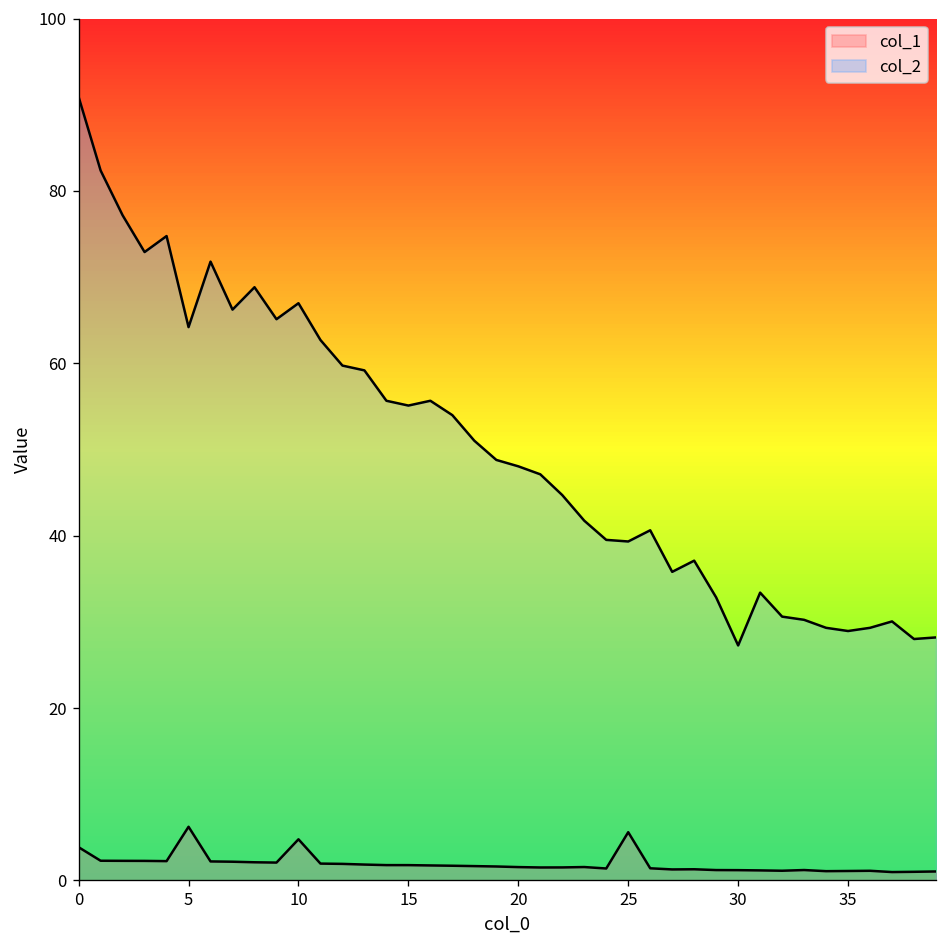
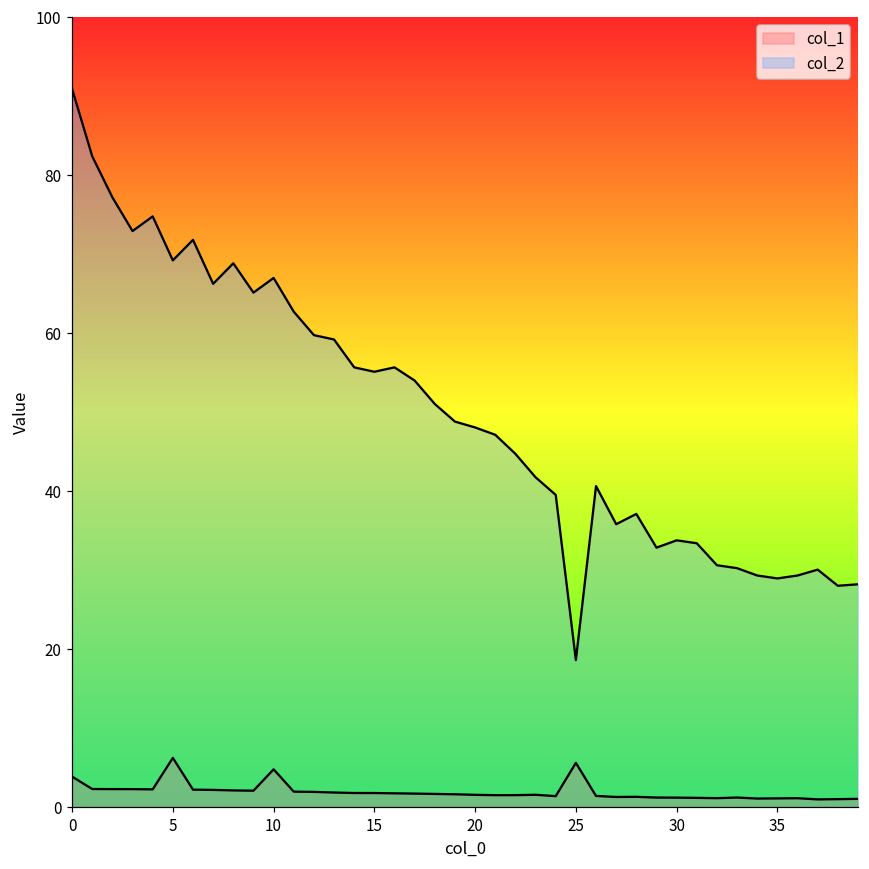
col_2, 5: 64 -> 69
col_2, 25: 39 -> 19
col_2, 30: 27 -> 34
